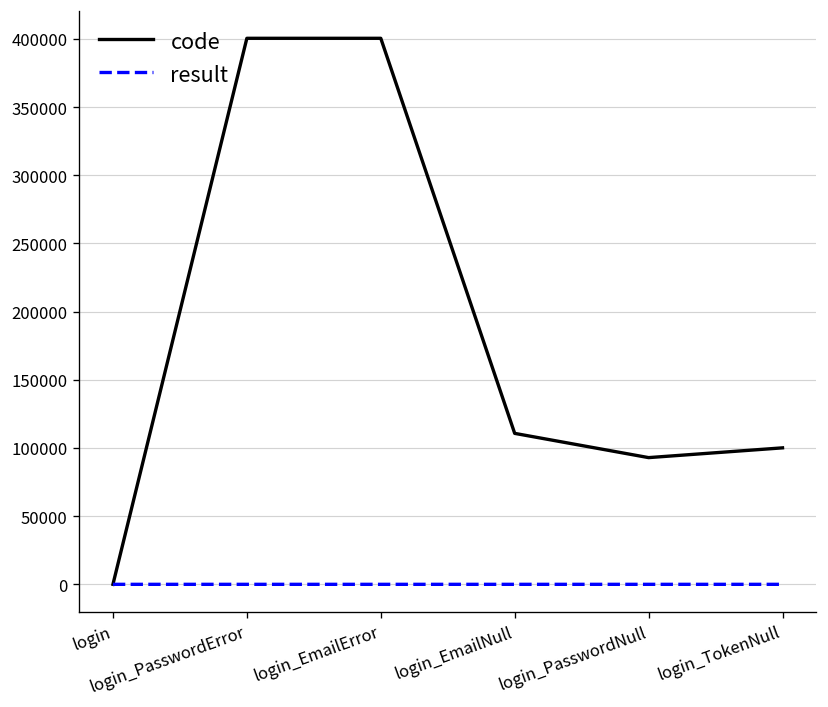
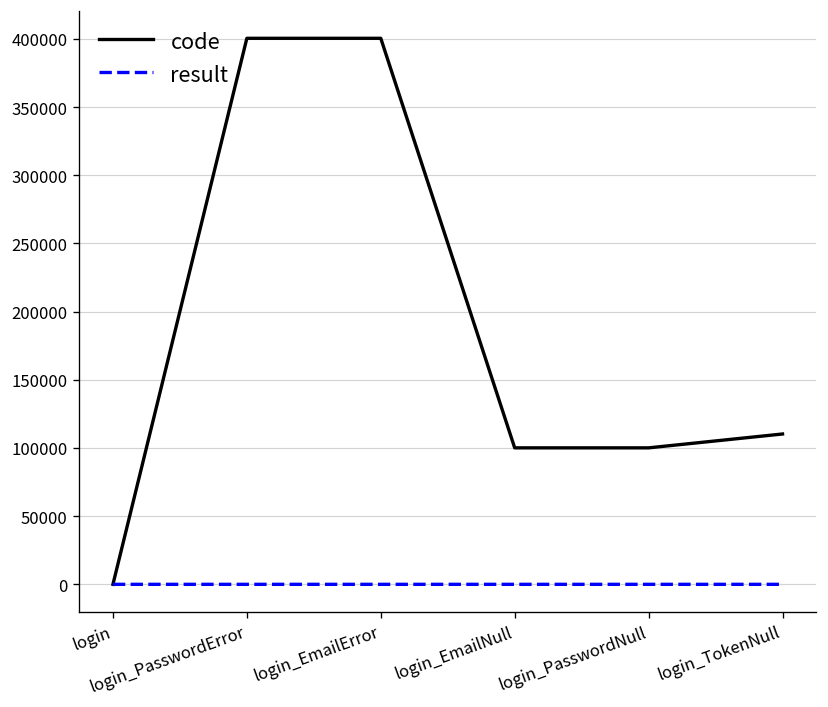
code, login_EmailNull: 111000 -> 100000
code, login_PasswordNull: 93000 -> 100000
code, login_TokenNull: 100000 -> 110000
